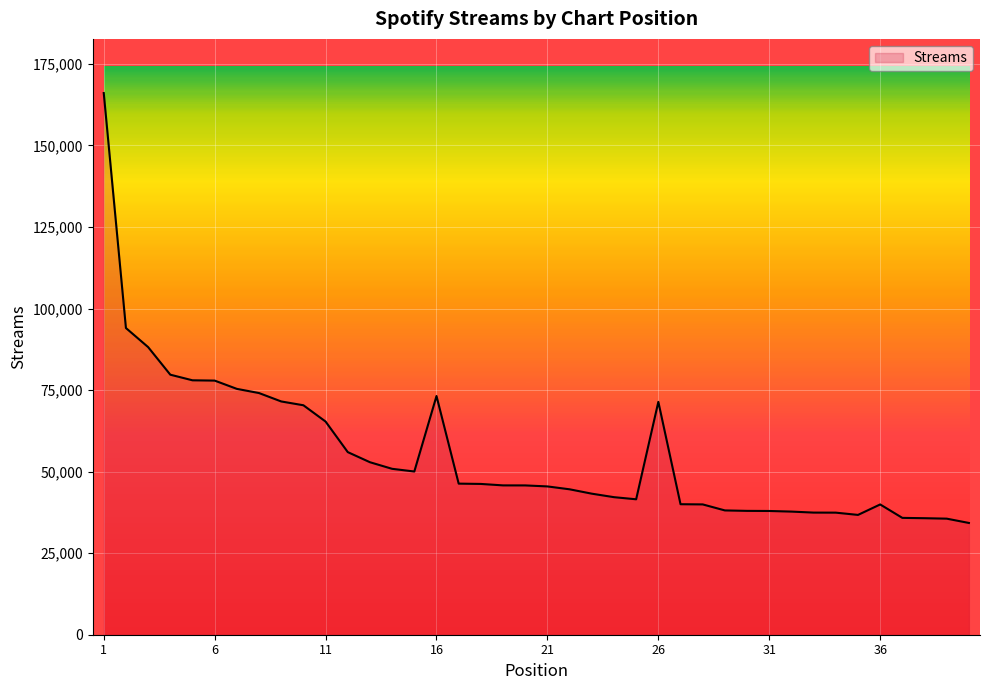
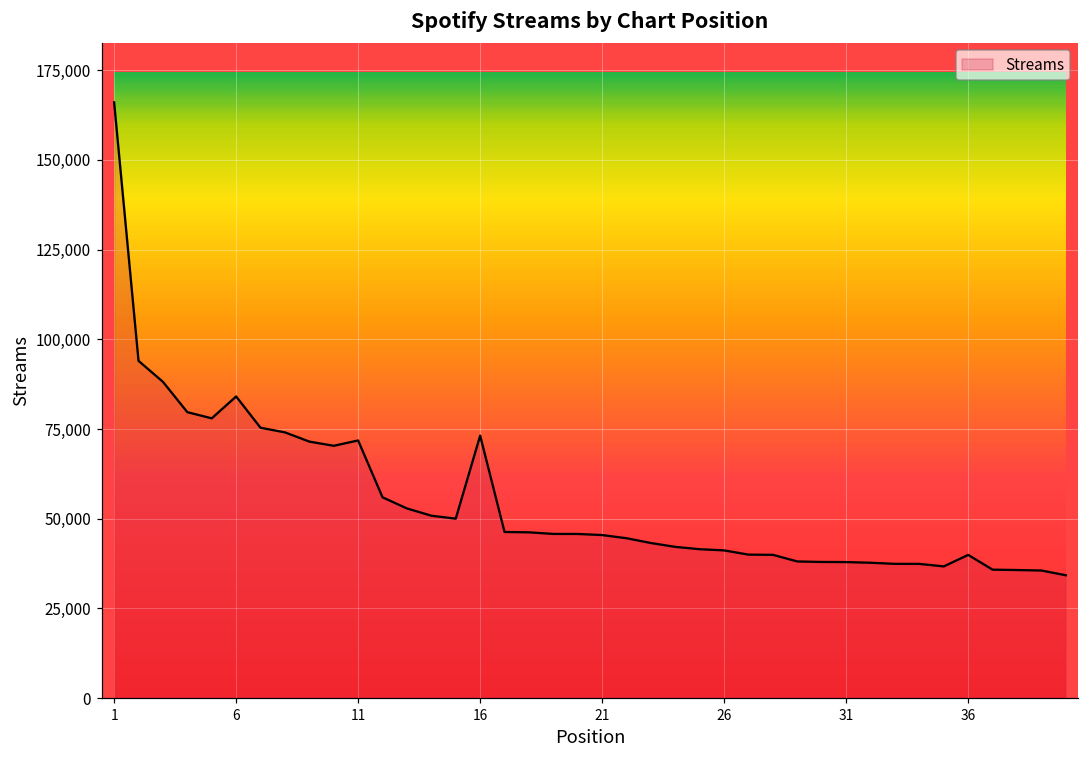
6: 78,000 -> 84,000
11: 65,000 -> 72,000
26: 71,000 -> 41,000
